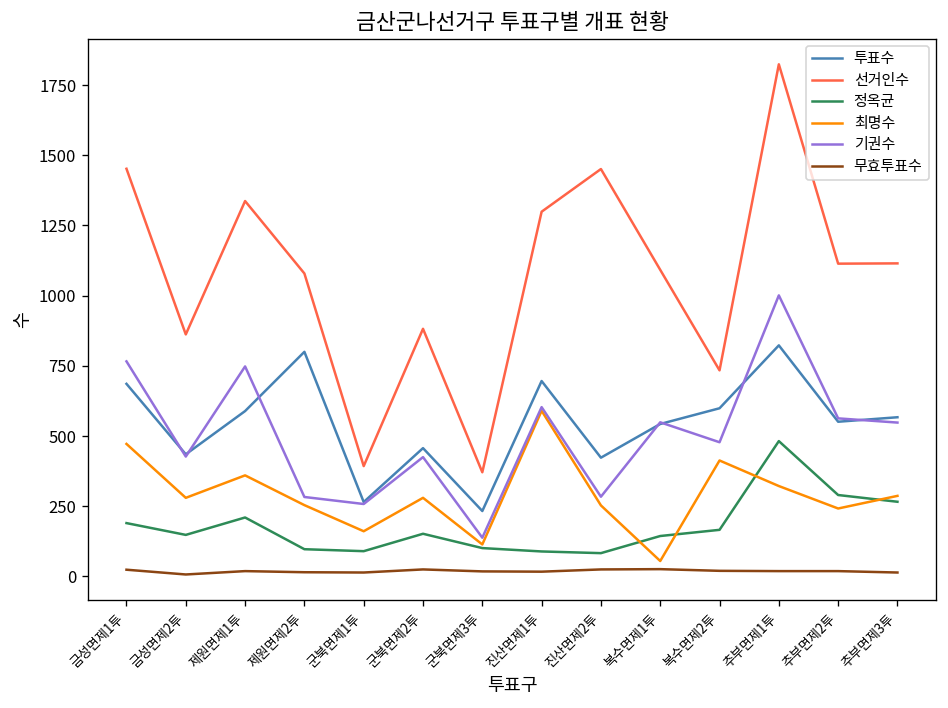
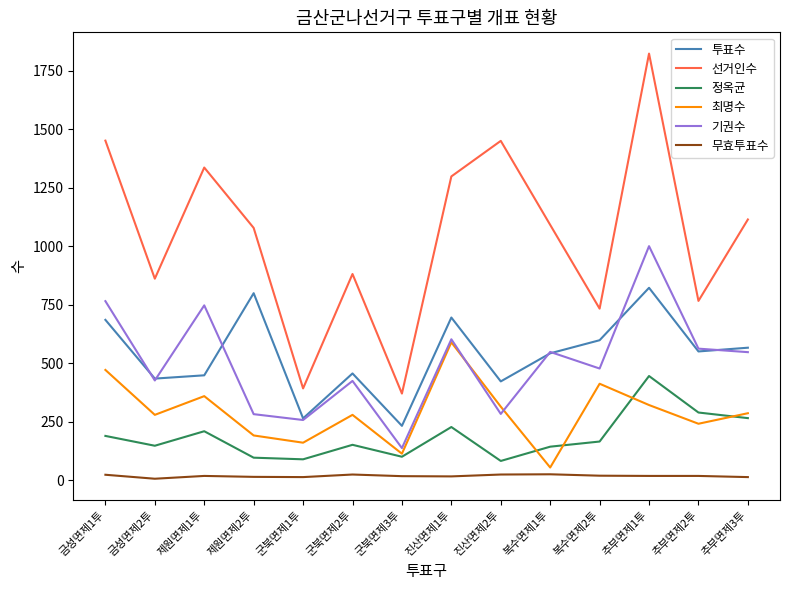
투표수, 제원면제1투: 590 -> 450
최명수, 제원면제2투: 250 -> 190
정옥균, 진산면제1투: 90 -> 230
최명수, 진산면제2투: 250 -> 320
정옥균, 추부면제1투: 480 -> 450
선거인수, 추부면제2투: 1110 -> 770
